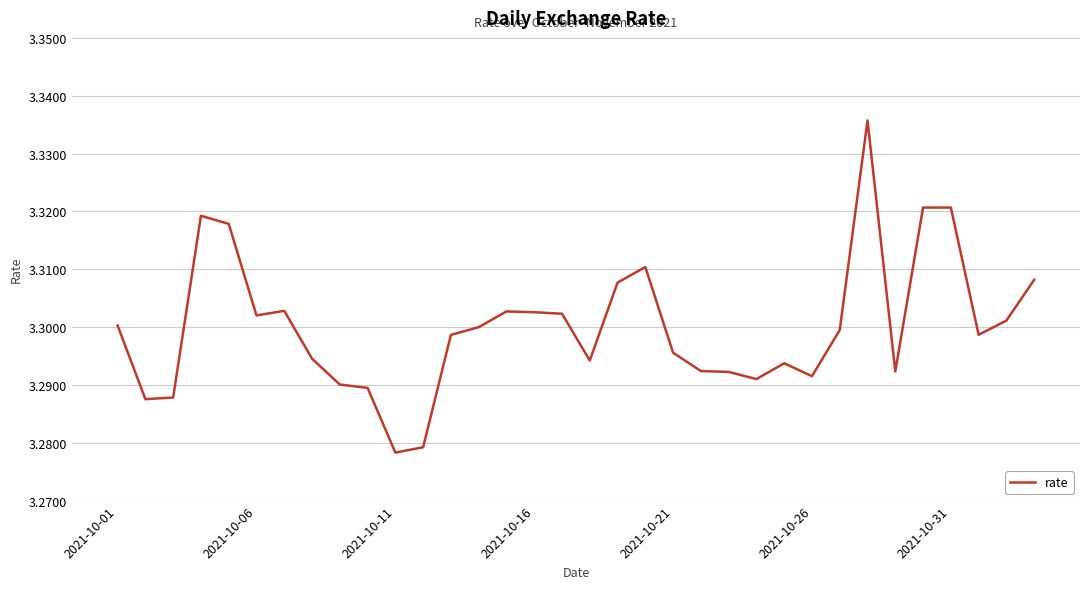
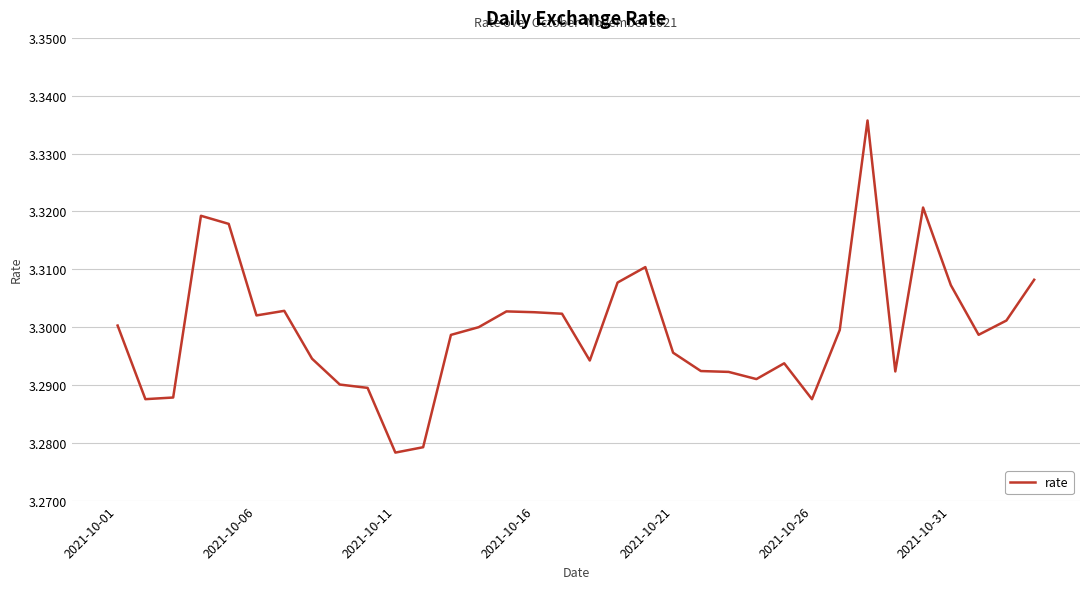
2021-10-26: 3.292 -> 3.288
2021-10-31: 3.321 -> 3.307
